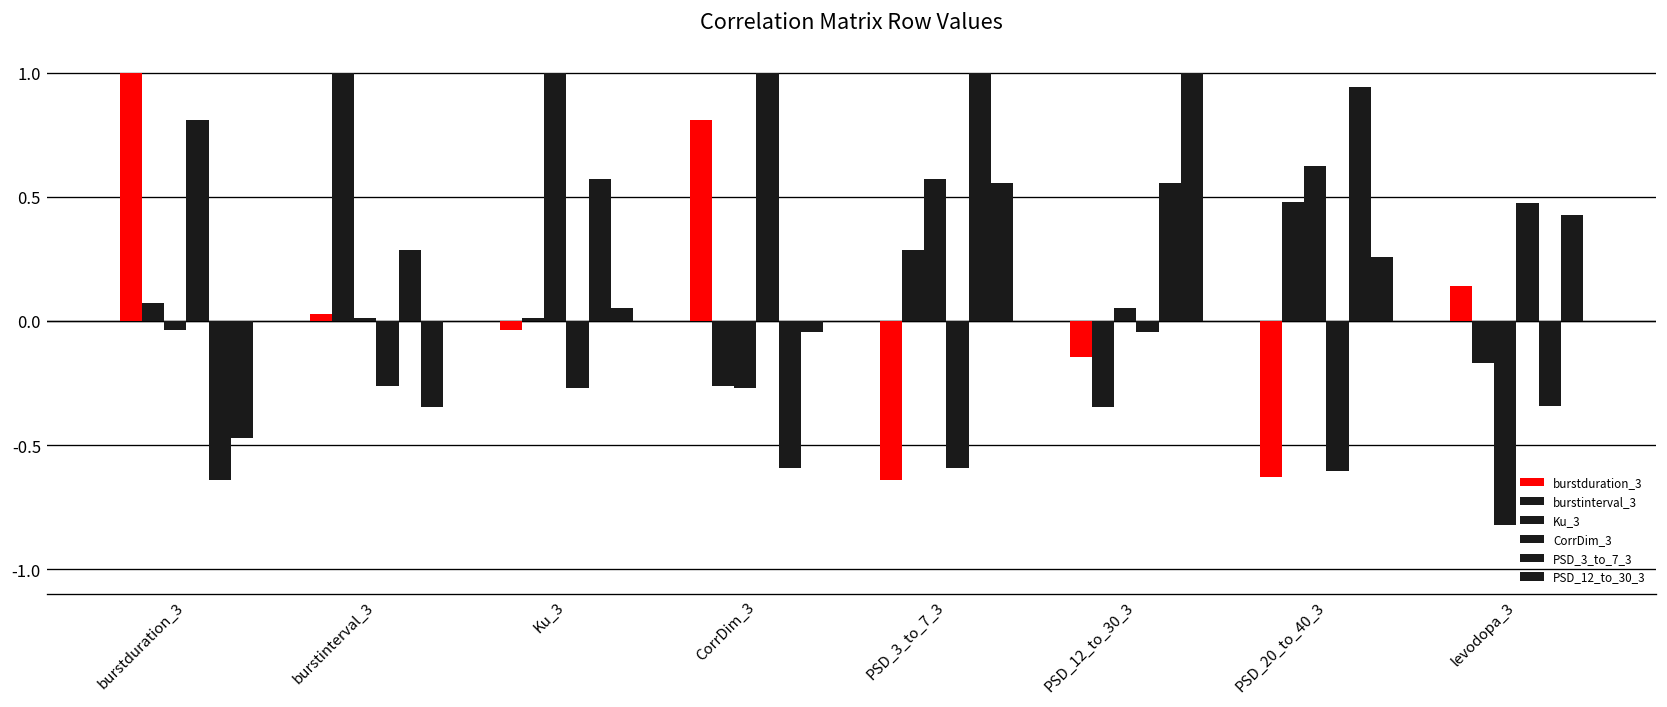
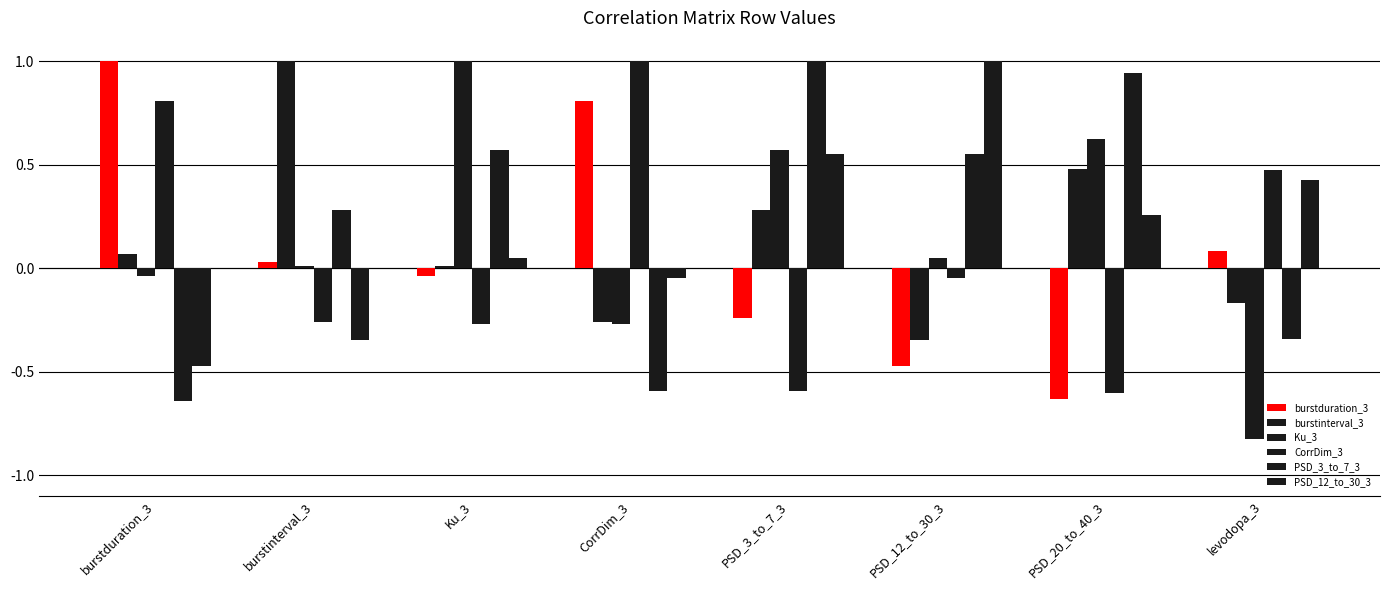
burstduration_3, PSD_3_to_7_3: -0.64 -> -0.24
burstduration_3, PSD_12_to_30_3: -0.14 -> -0.47
burstduration_3, levodopa_3: 0.14 -> 0.09
